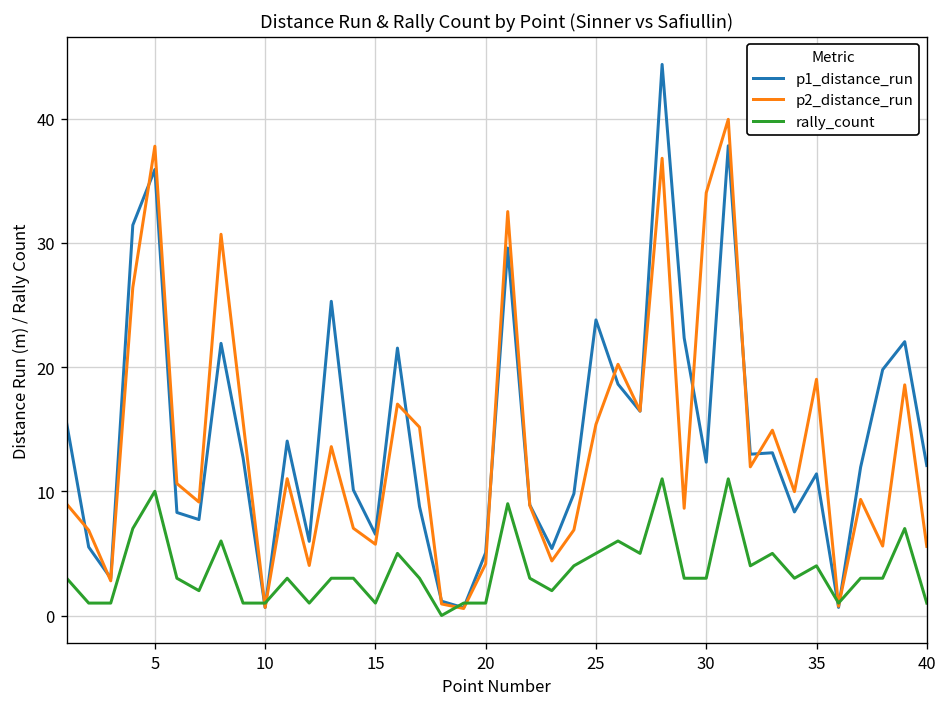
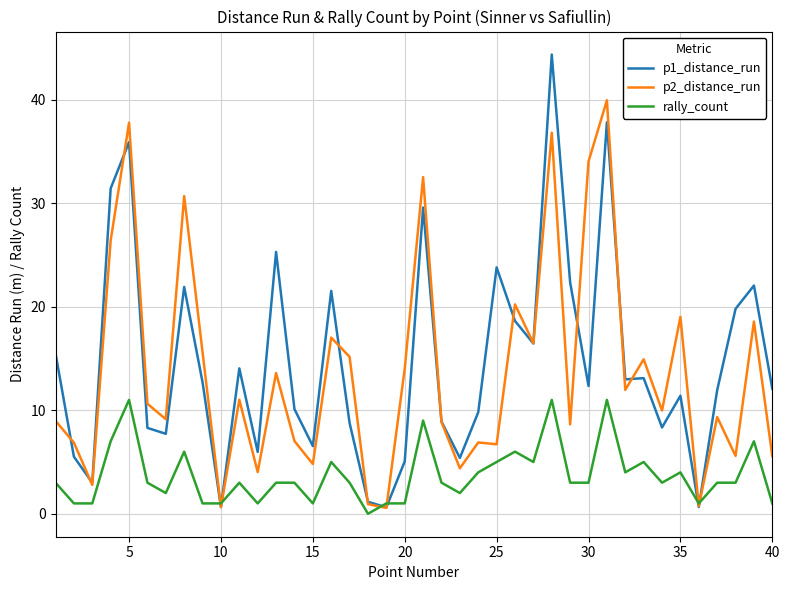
rally_count, 5: 10 -> 11
p2_distance_run, 15: 5.7 -> 4.8
p2_distance_run, 20: 4.2 -> 14.0
p2_distance_run, 25: 15.4 -> 6.7
